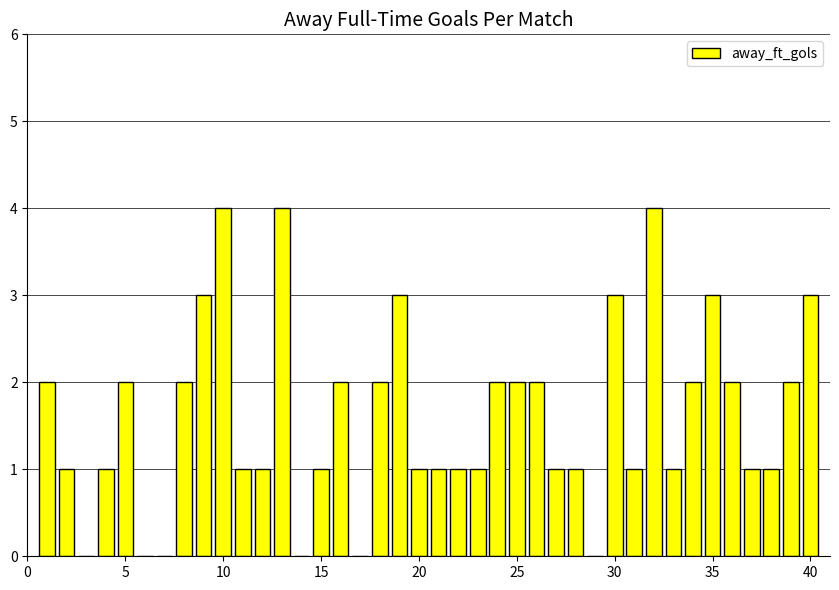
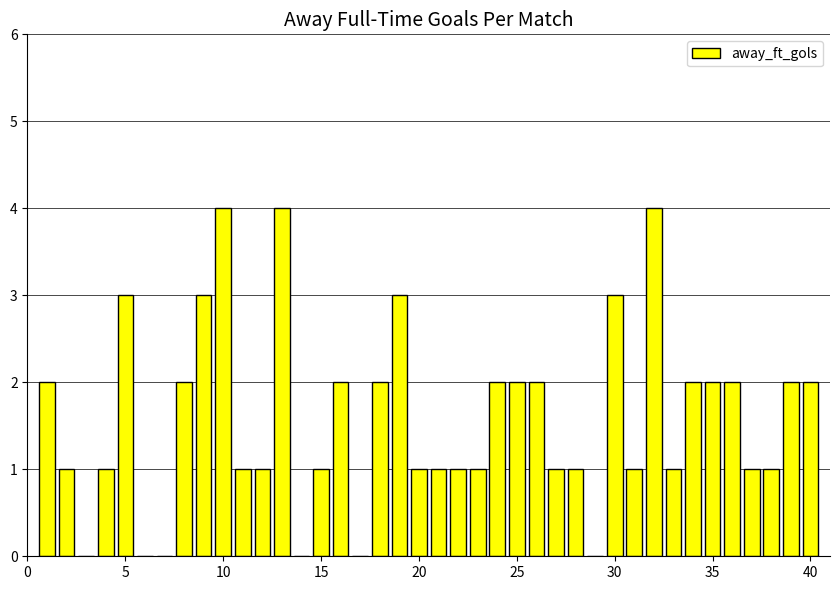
5: 2 -> 3
35: 3 -> 2
40: 3 -> 2
